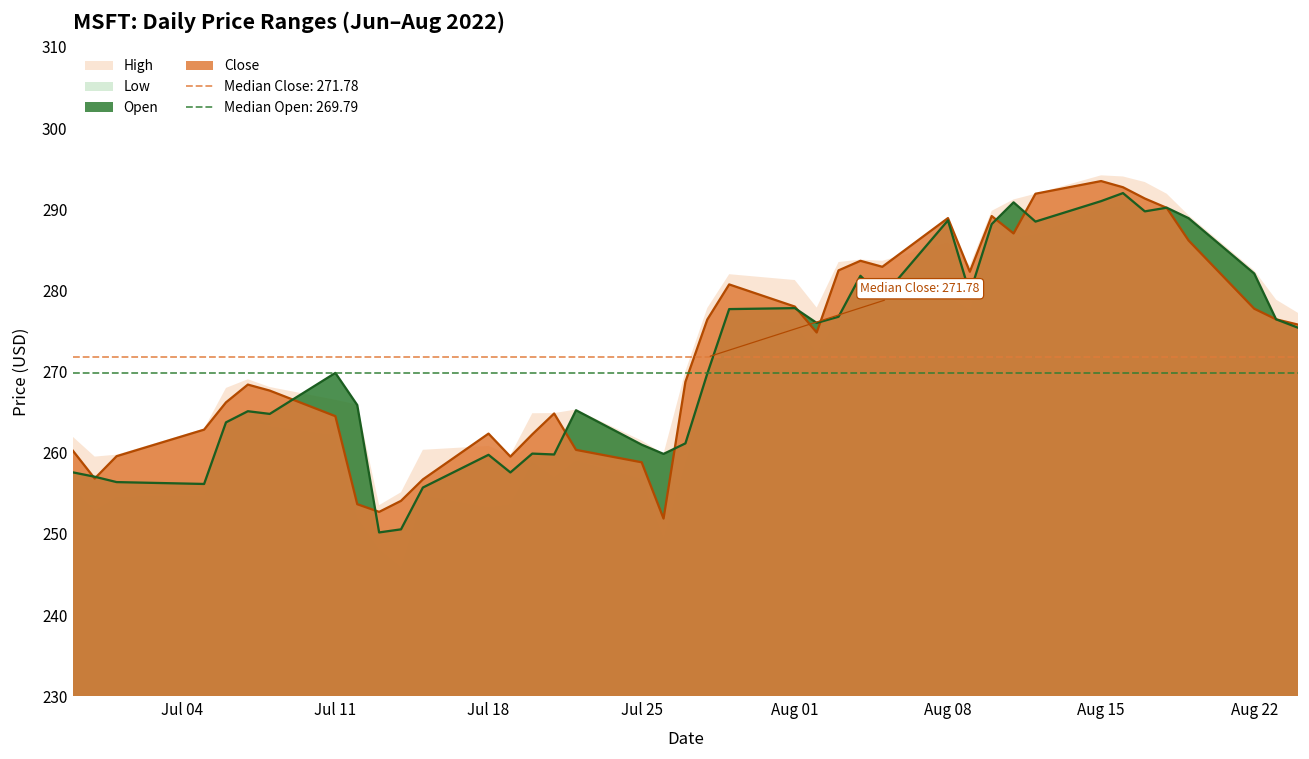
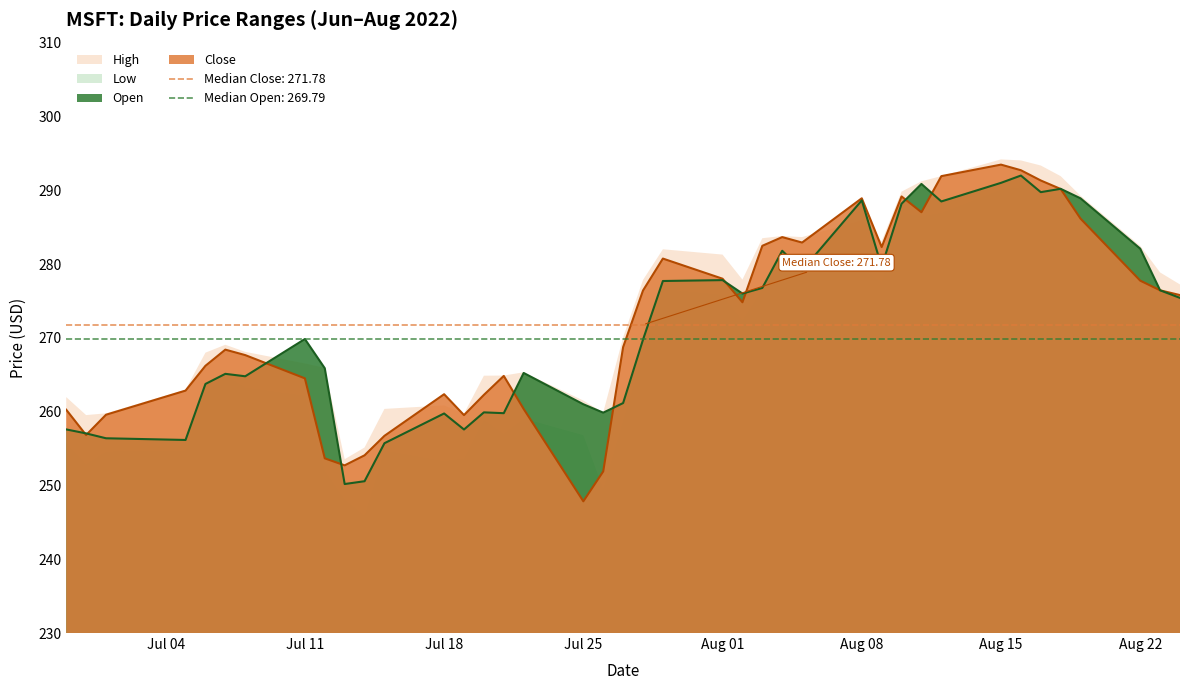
Close, Jul 25: 259 -> 248
